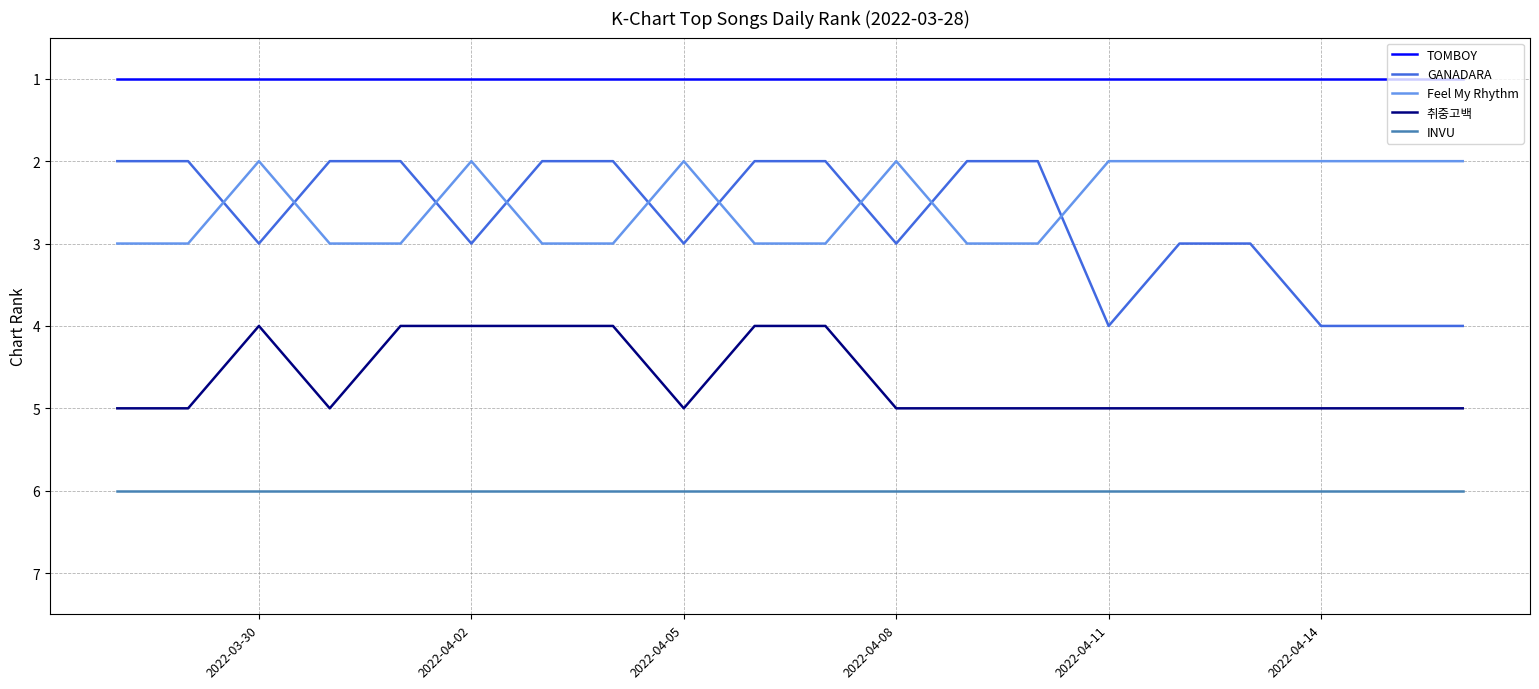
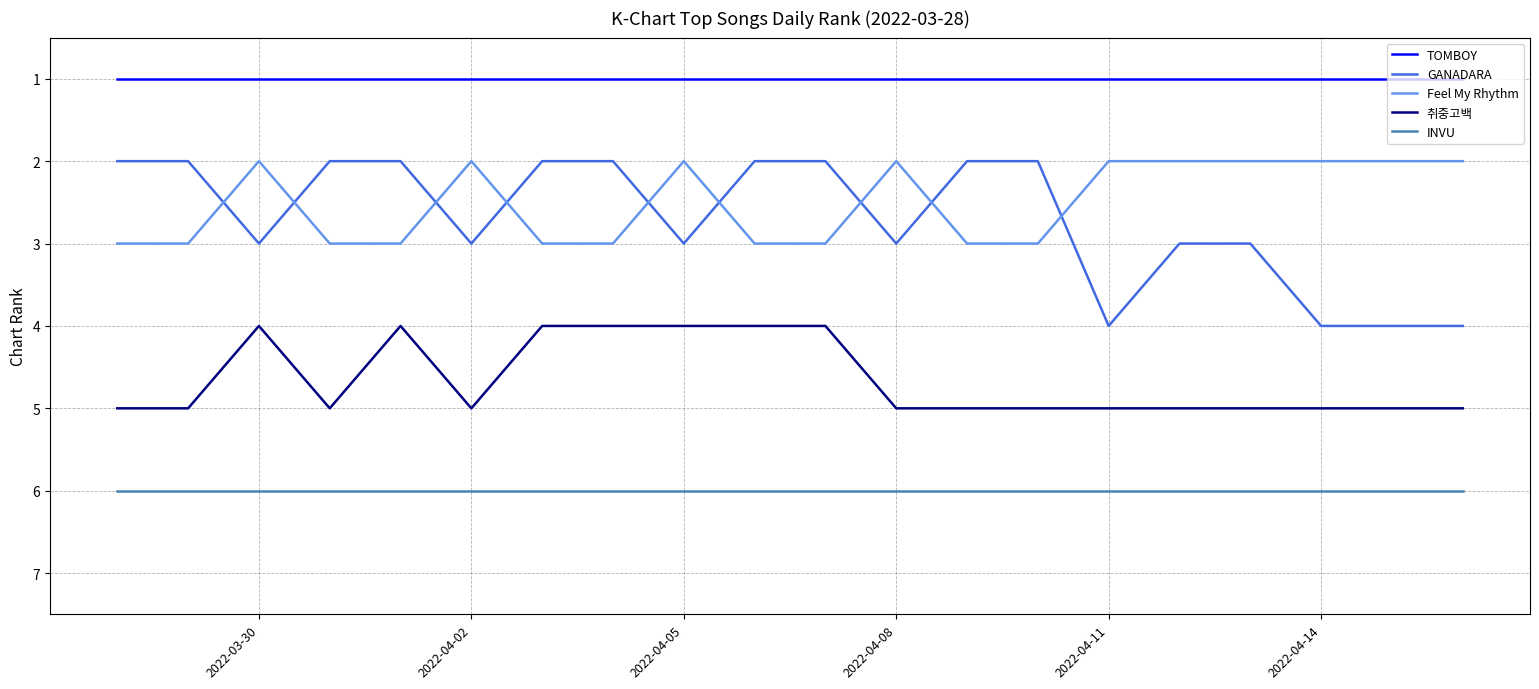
취중고백, 2022-04-02: 4 -> 5
취중고백, 2022-04-05: 5 -> 4
